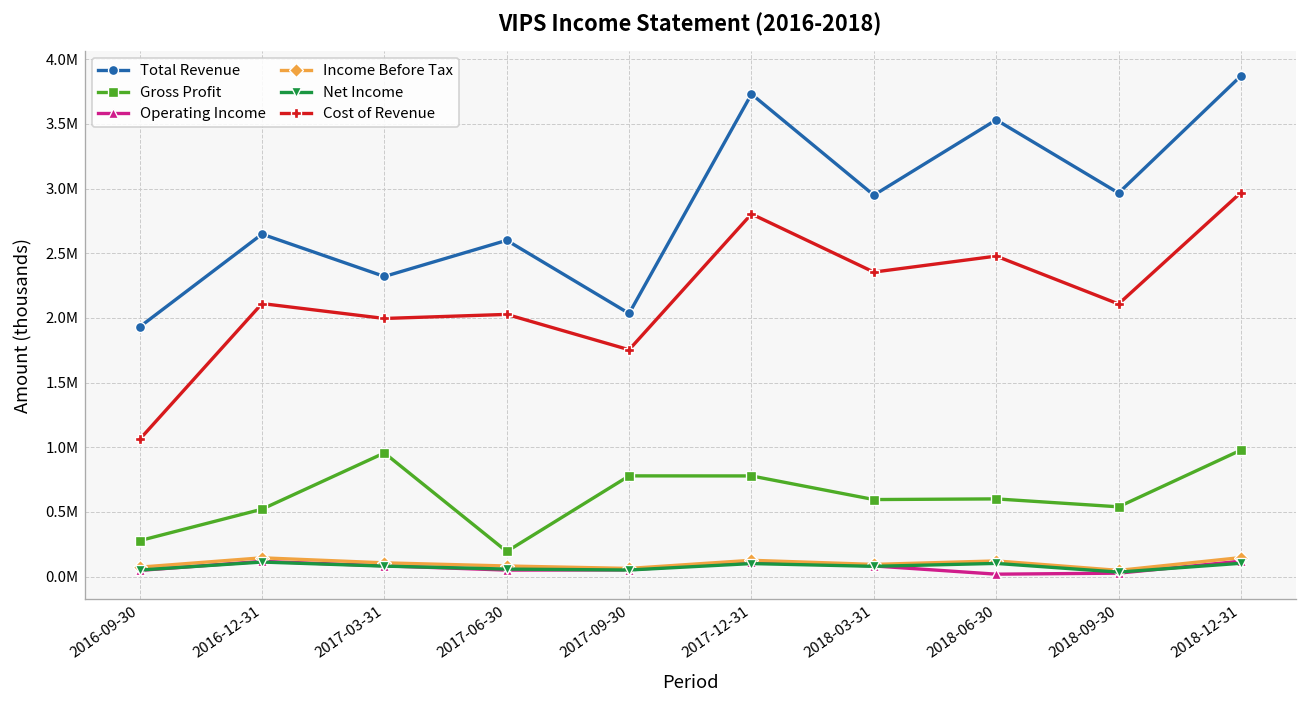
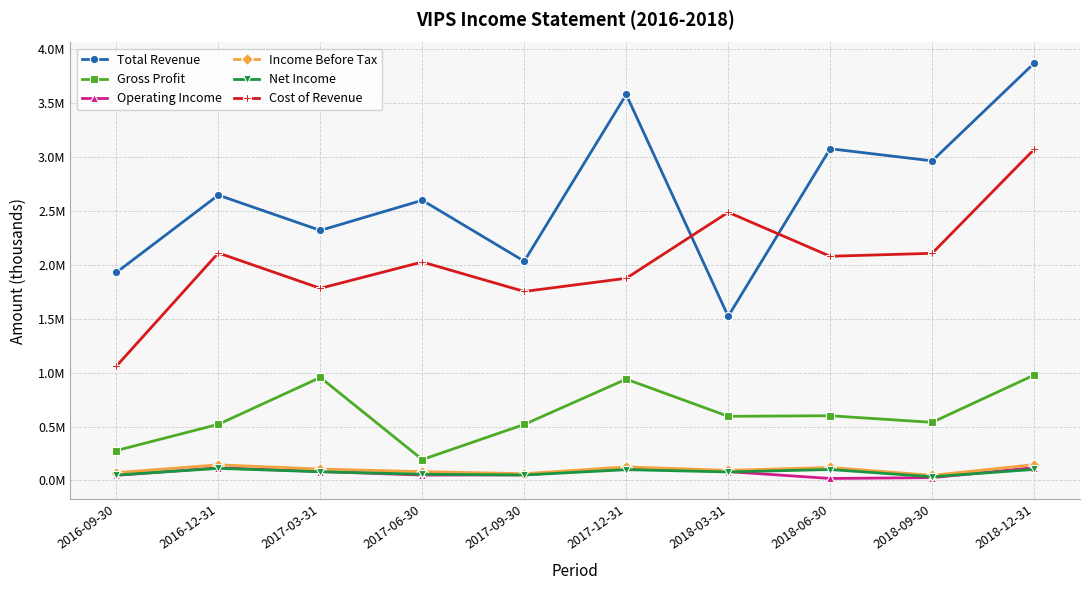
Cost of Revenue, 2017-03-31: 2000000 -> 1780000
Gross Profit, 2017-09-30: 780000 -> 520000
Total Revenue, 2017-12-31: 3730000 -> 3580000
Gross Profit, 2017-12-31: 780000 -> 940000
Cost of Revenue, 2017-12-31: 2800000 -> 1880000
Total Revenue, 2018-03-31: 2950000 -> 1520000
Cost of Revenue, 2018-03-31: 2350000 -> 2490000
Total Revenue, 2018-06-30: 3530000 -> 3080000
Cost of Revenue, 2018-06-30: 2480000 -> 2080000
Cost of Revenue, 2018-12-31: 2970000 -> 3070000
